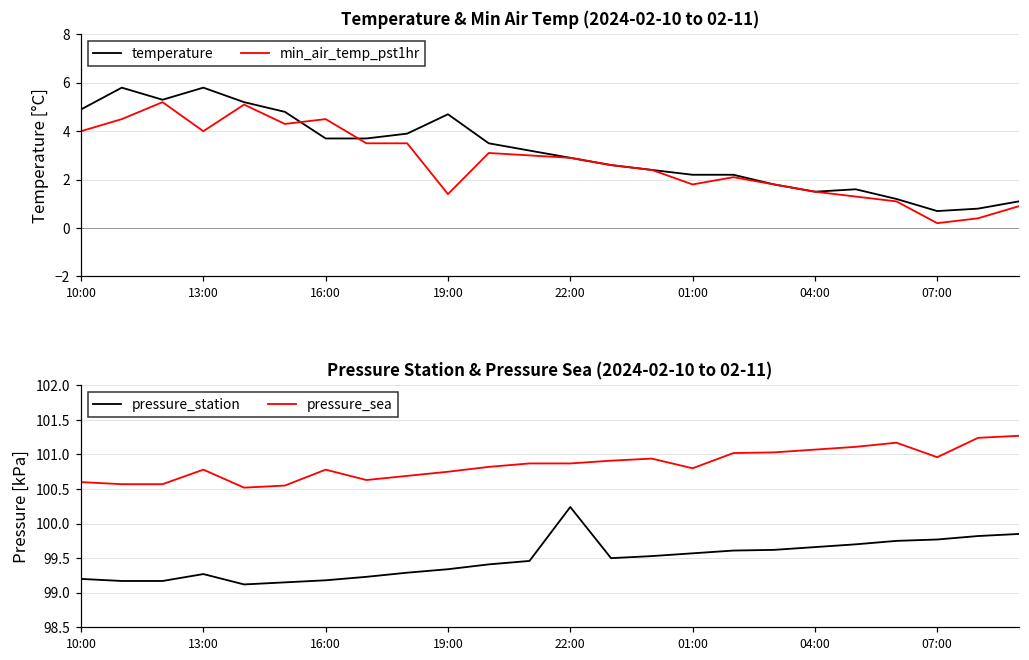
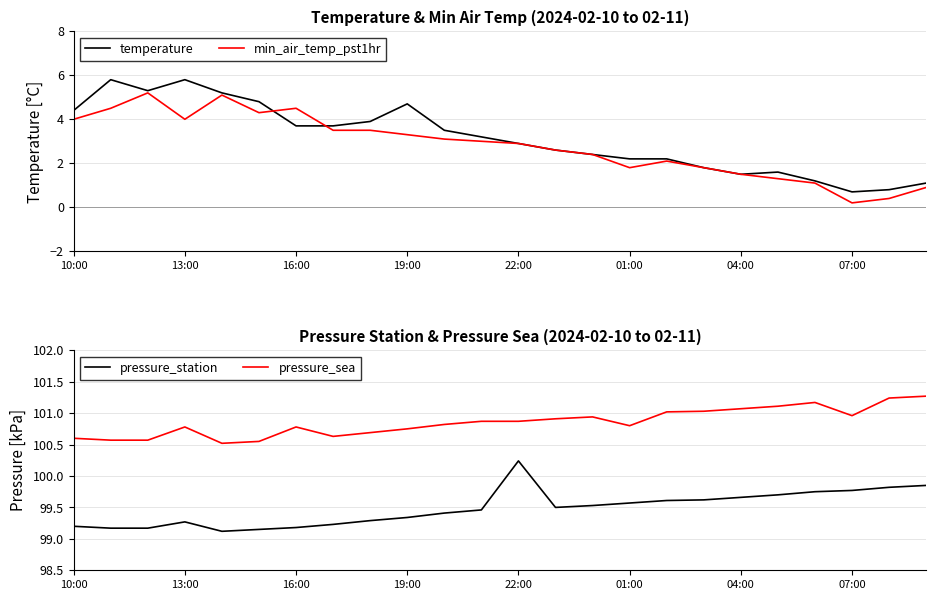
Temperature & Min Air Temp (2024-02-10 to 02-11), temperature, 10:00: 4.9 -> 4.4
Temperature & Min Air Temp (2024-02-10 to 02-11), min_air_temp_pst1hr, 19:00: 1.4 -> 3.3
